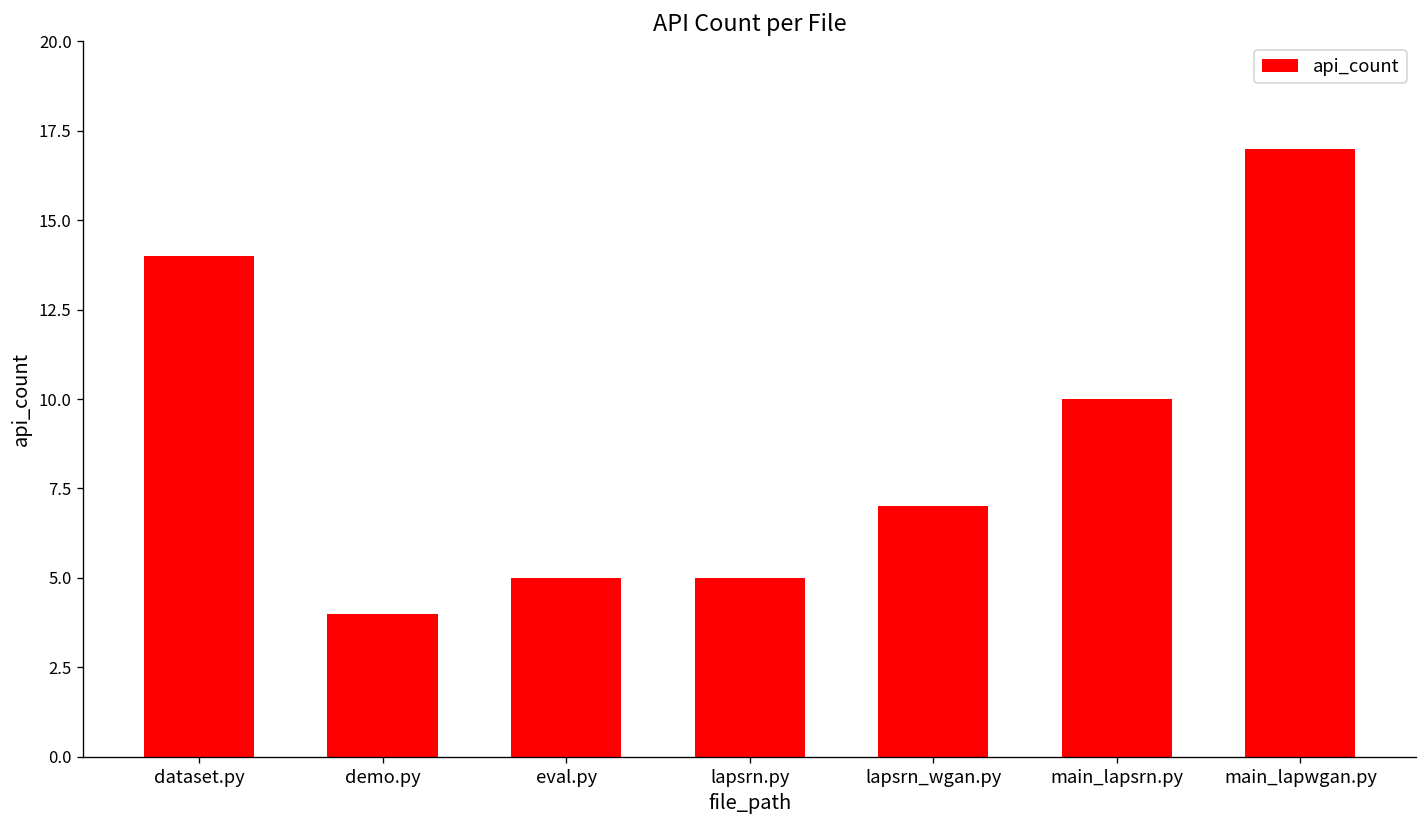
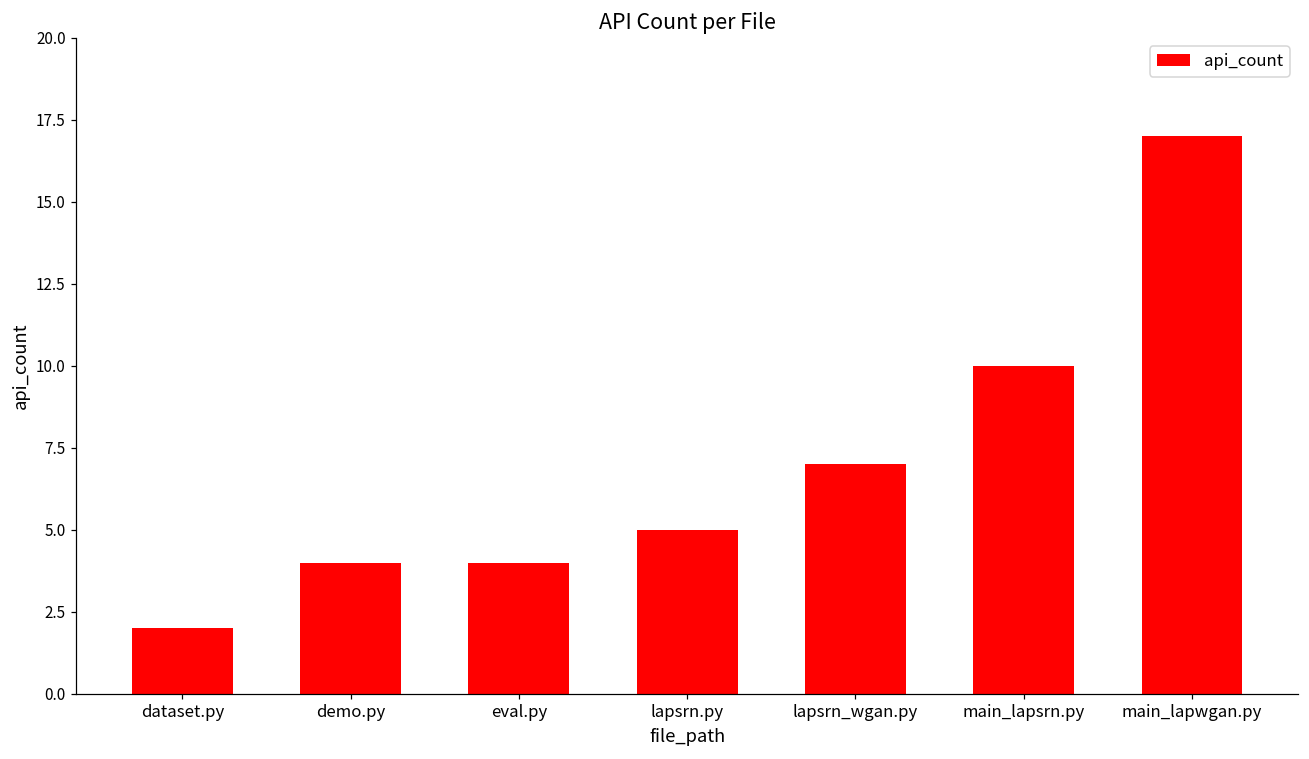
dataset.py: 14 -> 2
eval.py: 5 -> 4
